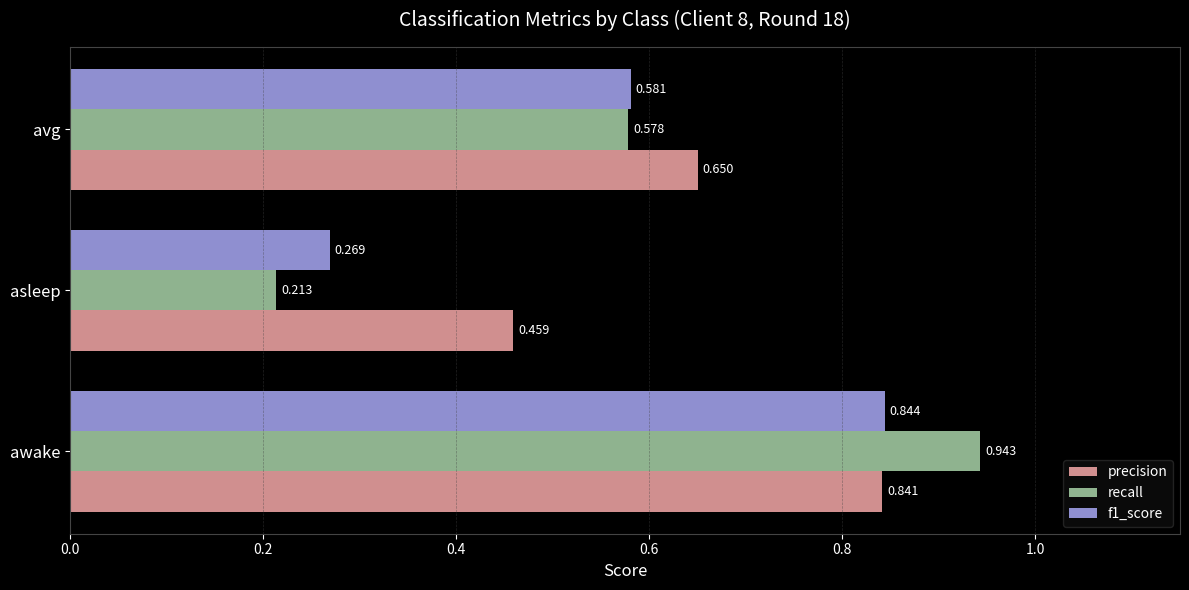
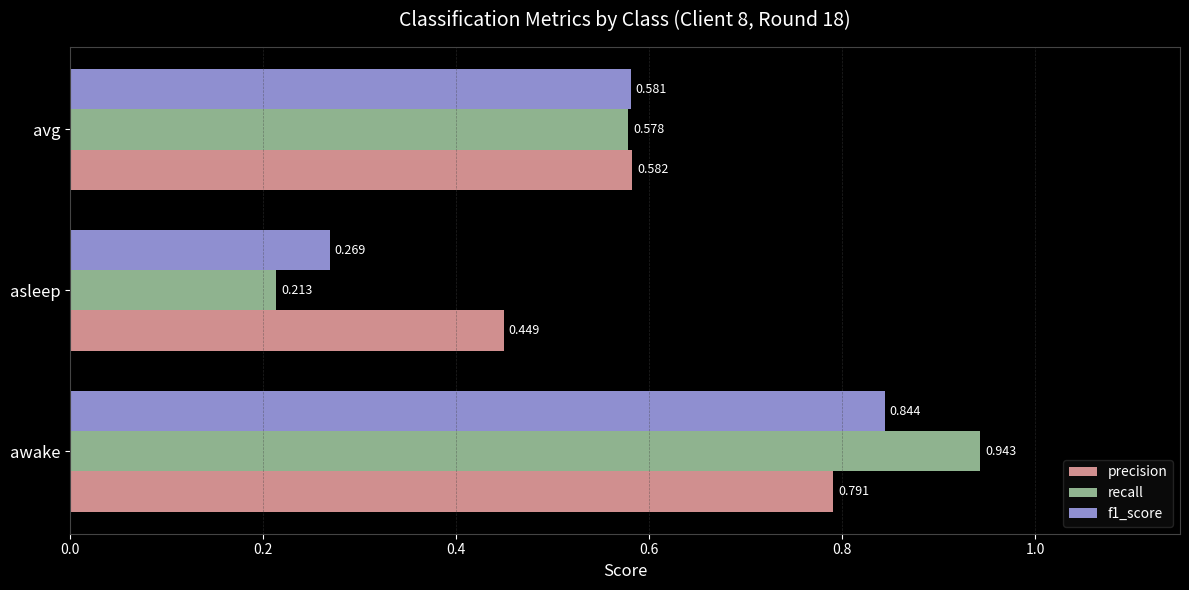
precision, avg: 0.650 -> 0.582
precision, asleep: 0.459 -> 0.449
precision, awake: 0.841 -> 0.791
